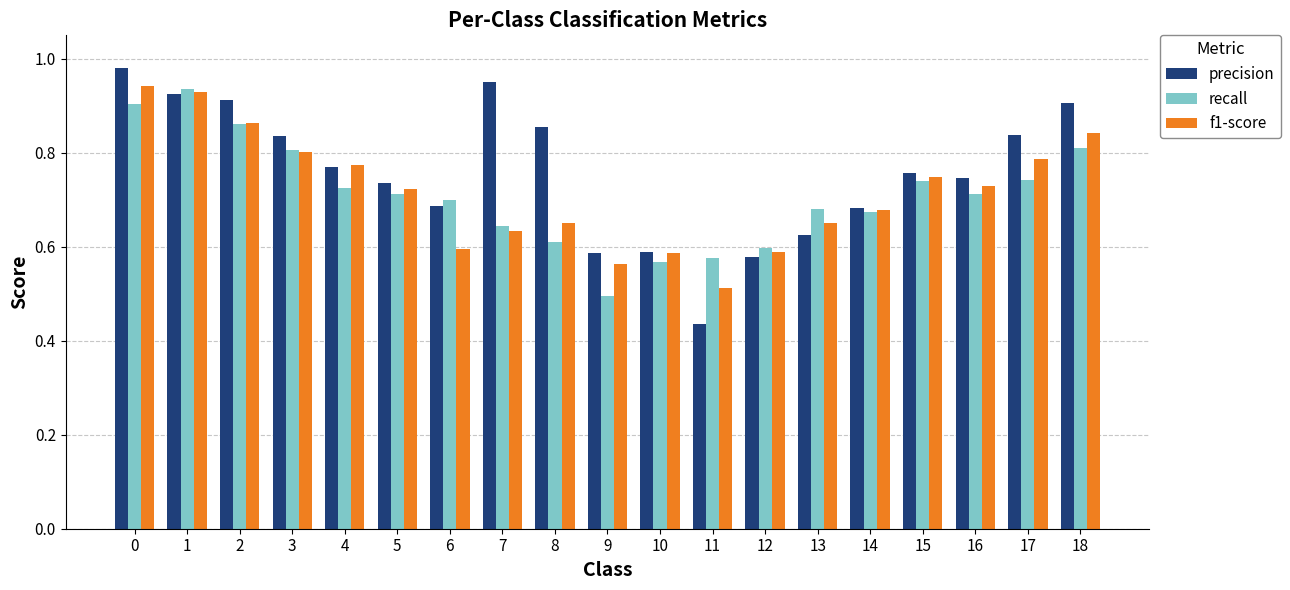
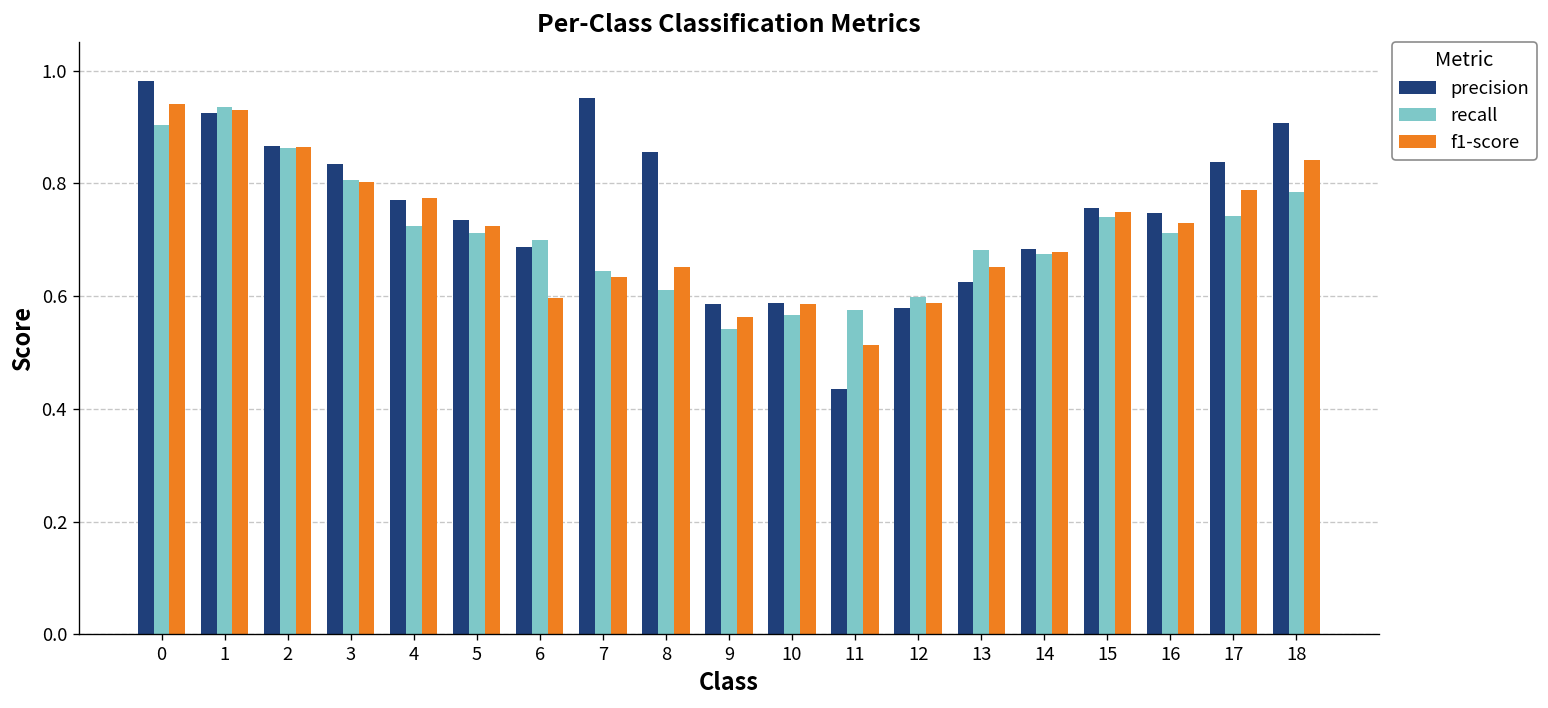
precision, 2: 0.91 -> 0.87
recall, 9: 0.50 -> 0.54
recall, 18: 0.81 -> 0.79
